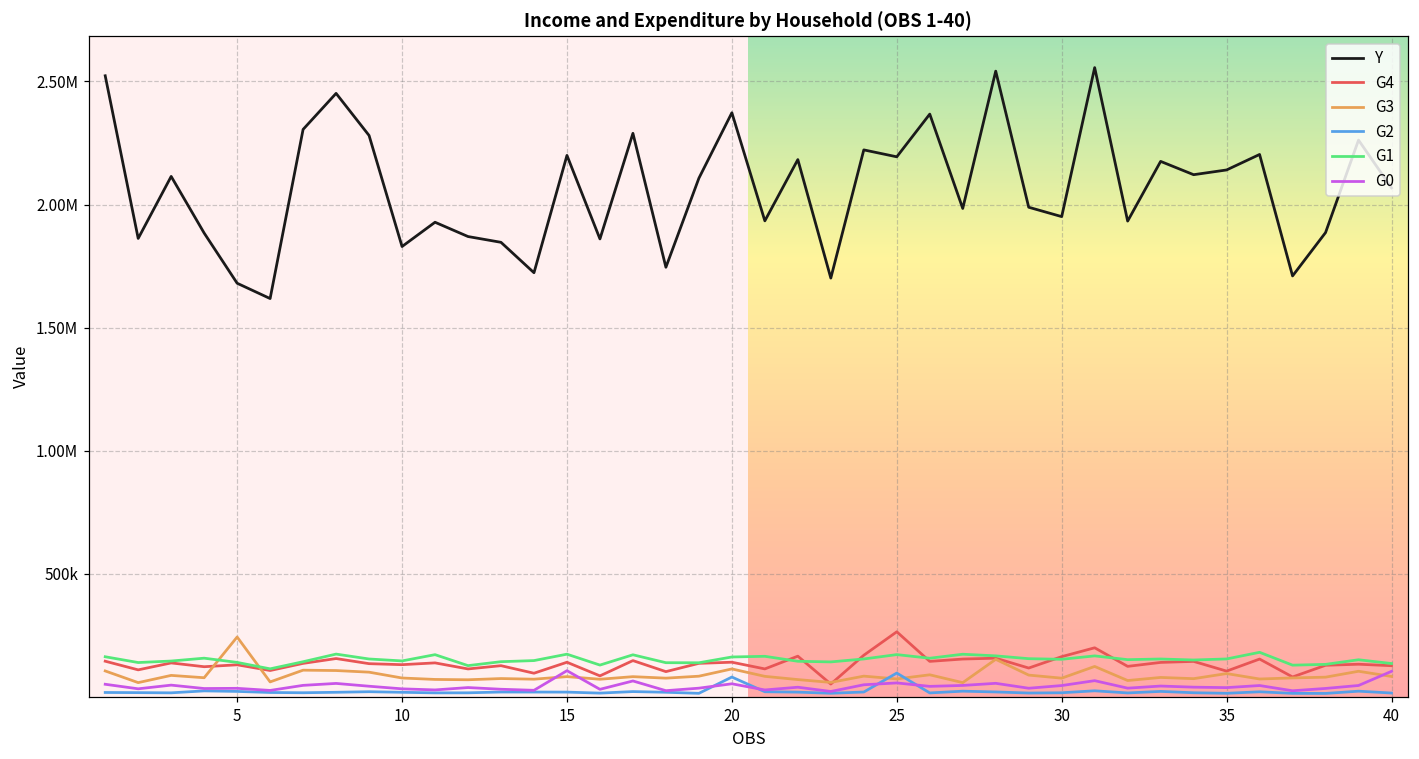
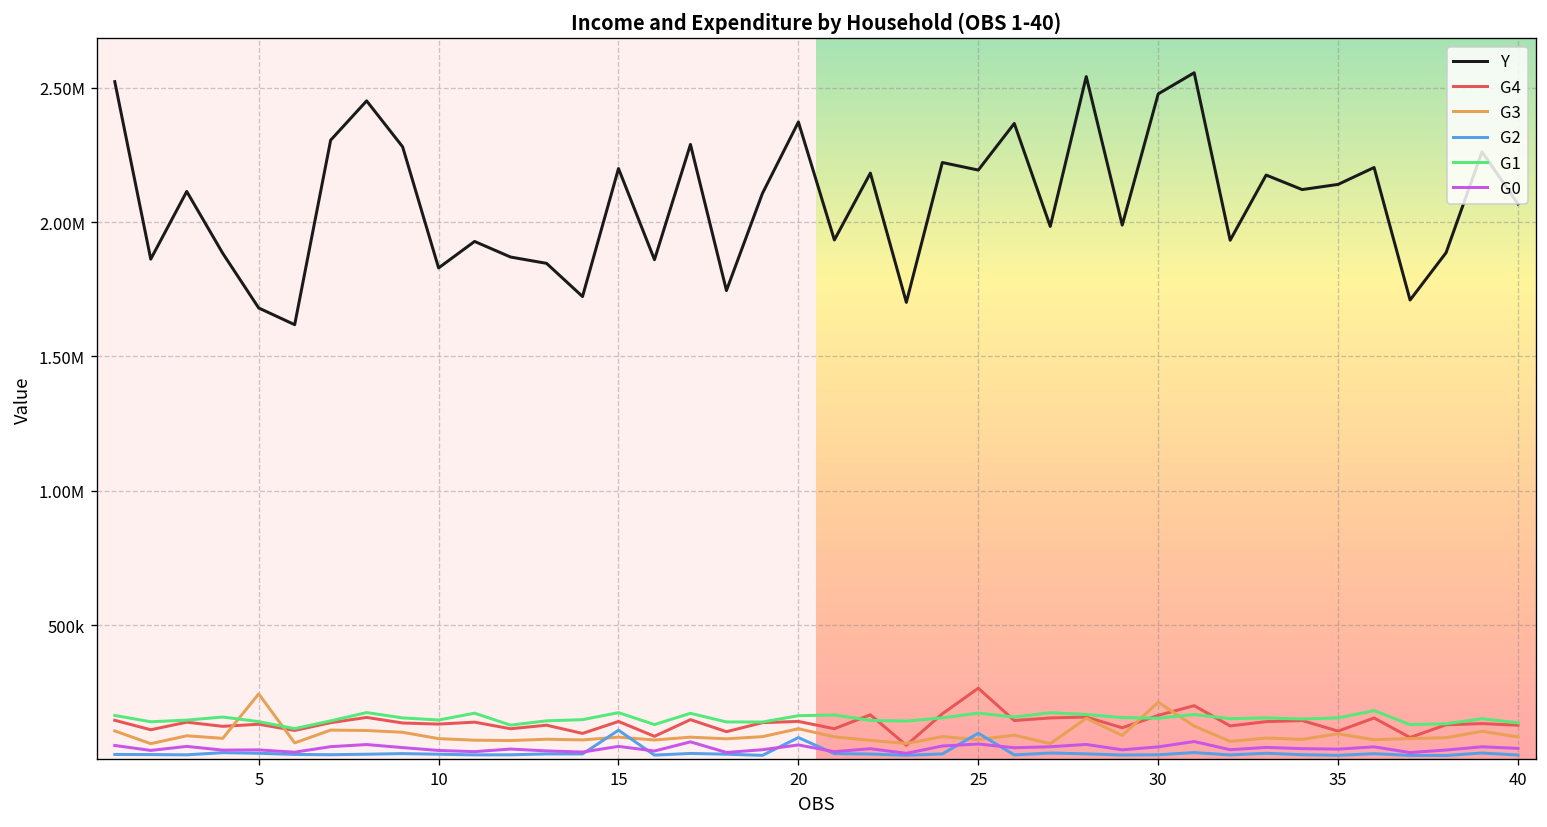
G2, 15: 20000 -> 110000
G0, 15: 110000 -> 50000
Y, 30: 1950000 -> 2480000
G3, 30: 80000 -> 210000
G0, 40: 100000 -> 40000
